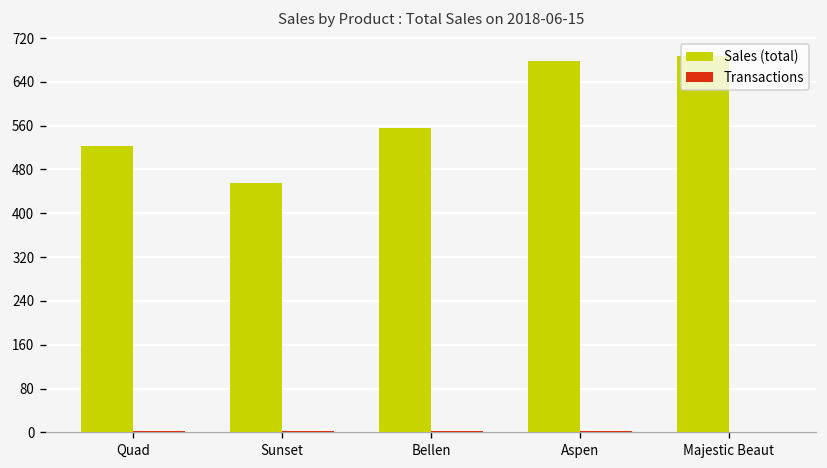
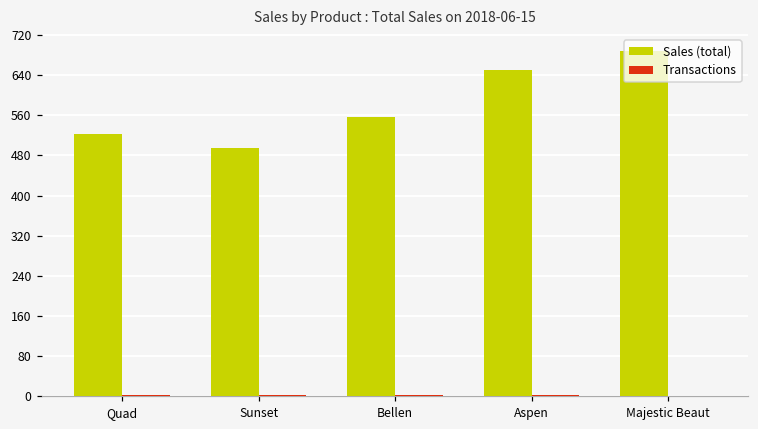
Sales (total), Sunset: 460 -> 490
Sales (total), Aspen: 680 -> 650
